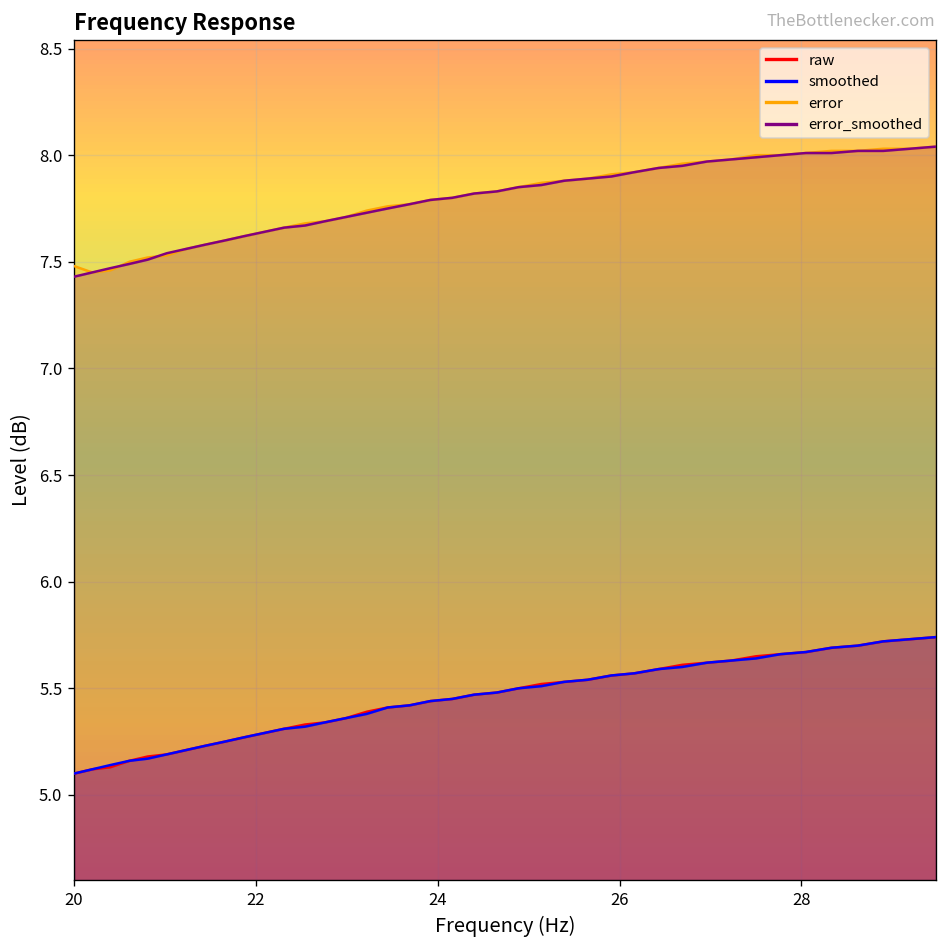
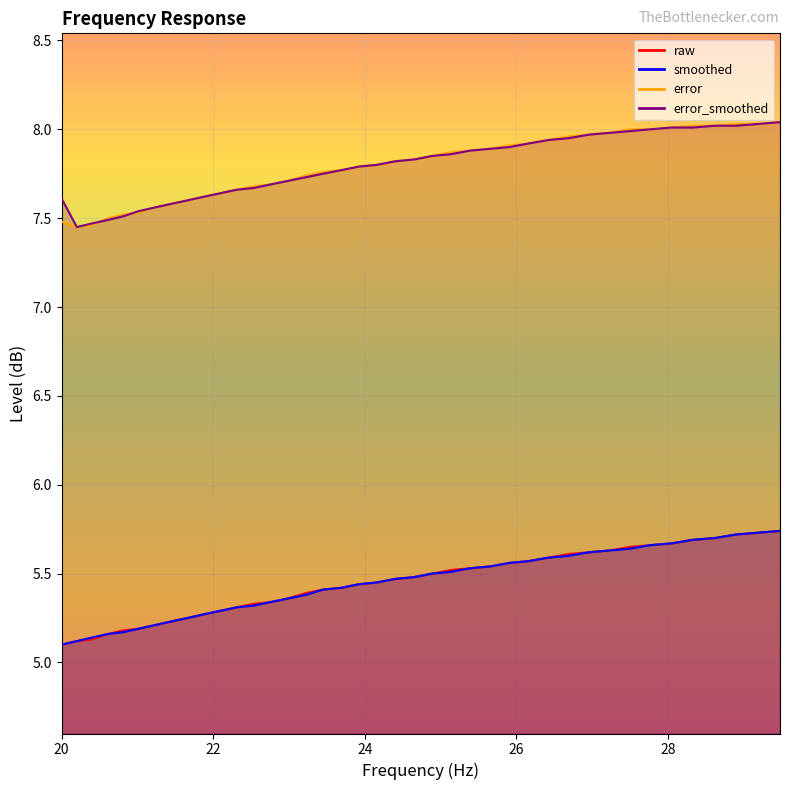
error_smoothed, 20: 7.43 -> 7.61
